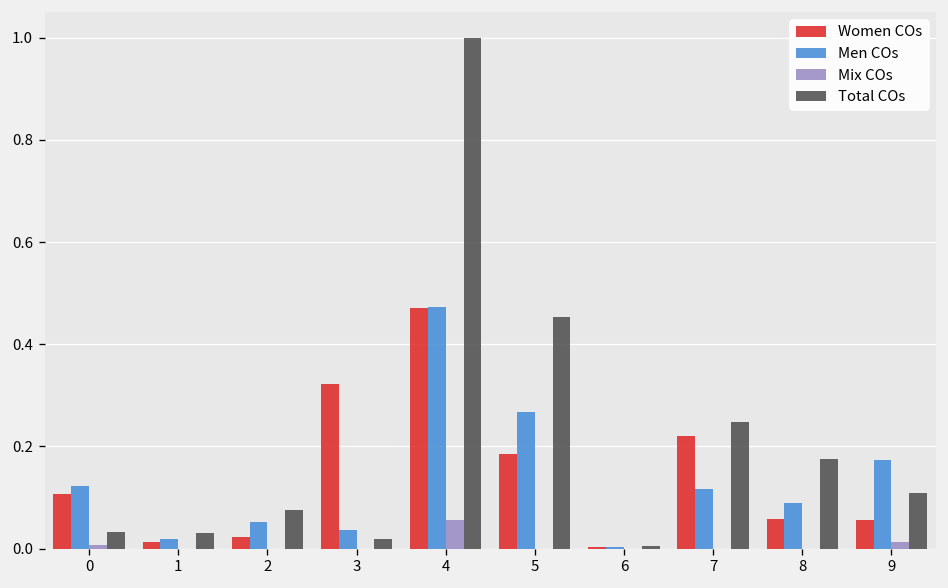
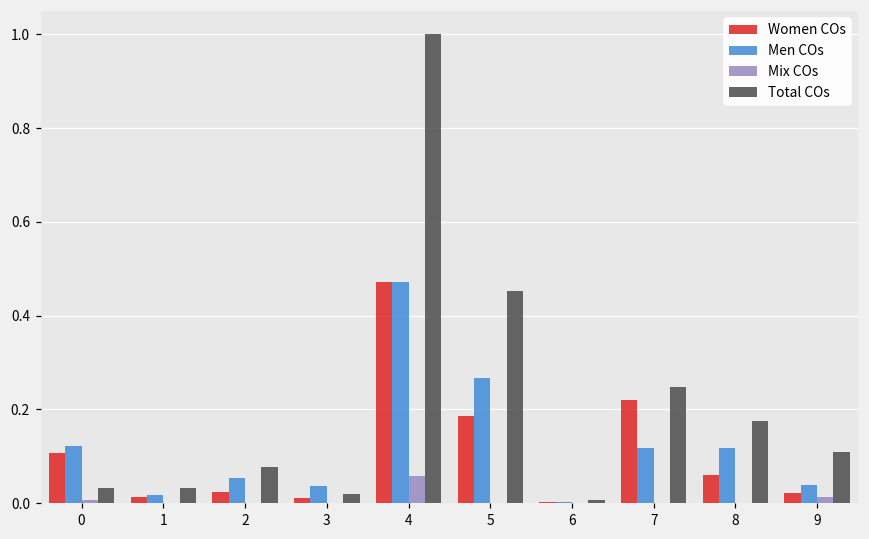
Women COs, 3: 0.32 -> 0.01
Men COs, 8: 0.09 -> 0.12
Women COs, 9: 0.06 -> 0.02
Men COs, 9: 0.17 -> 0.04
